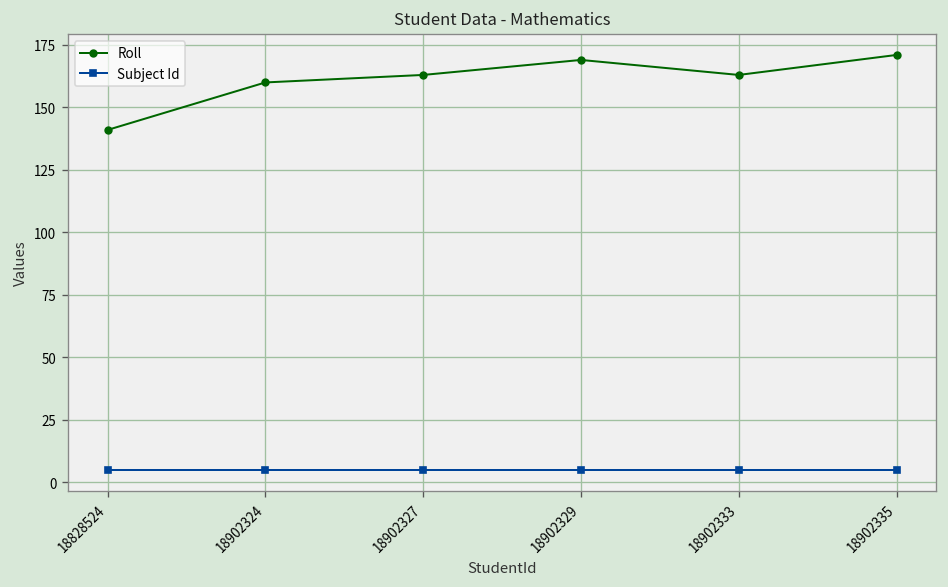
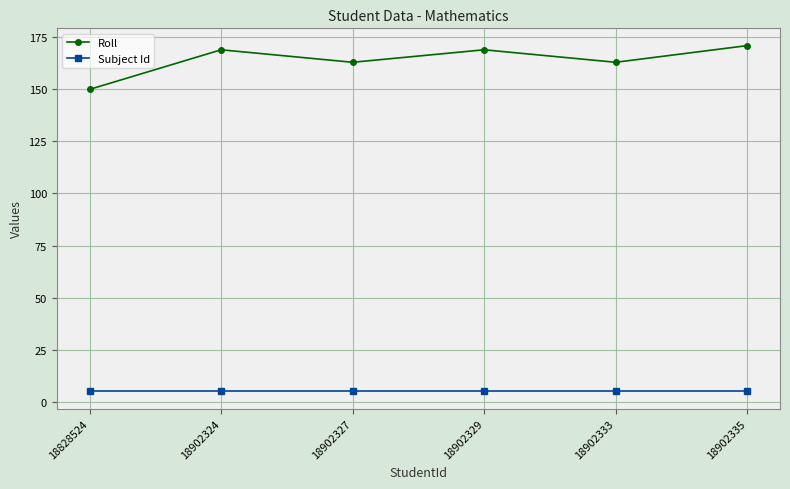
Roll, 18828524: 141 -> 150
Roll, 18902324: 160 -> 169
